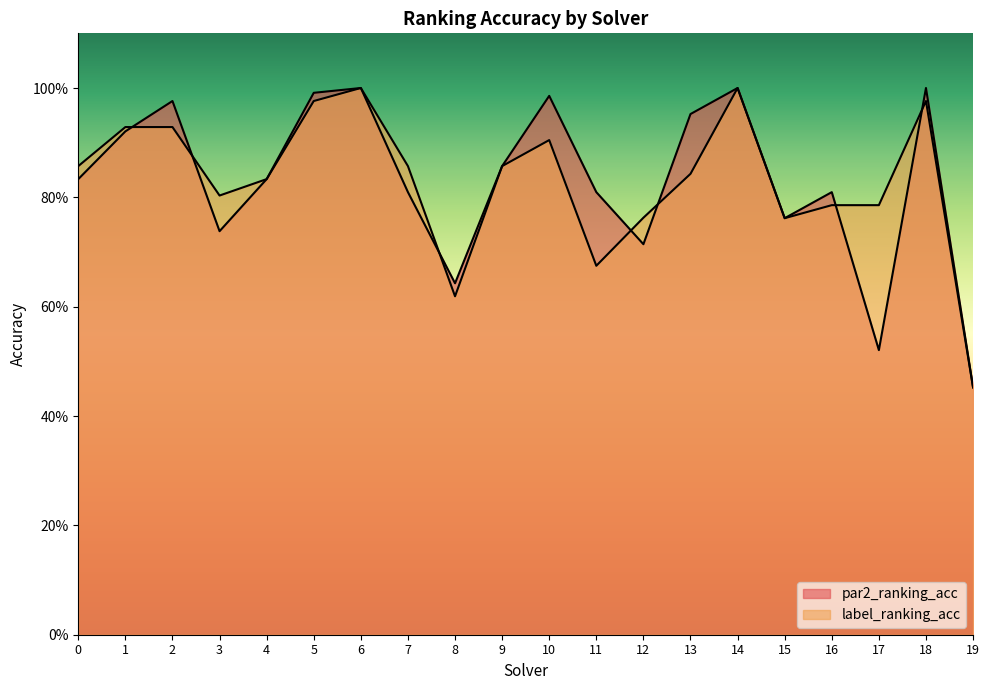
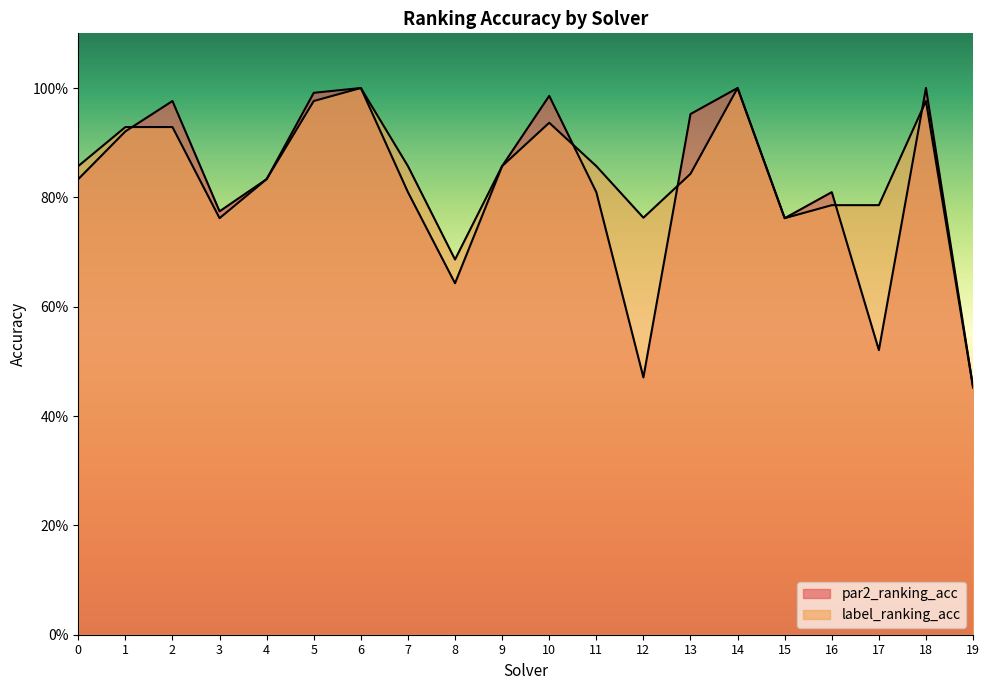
par2_ranking_acc, 3: 74% -> 77%
label_ranking_acc, 3: 80% -> 76%
label_ranking_acc, 8: 62% -> 69%
label_ranking_acc, 10: 90% -> 94%
label_ranking_acc, 11: 67% -> 86%
par2_ranking_acc, 12: 71% -> 47%
